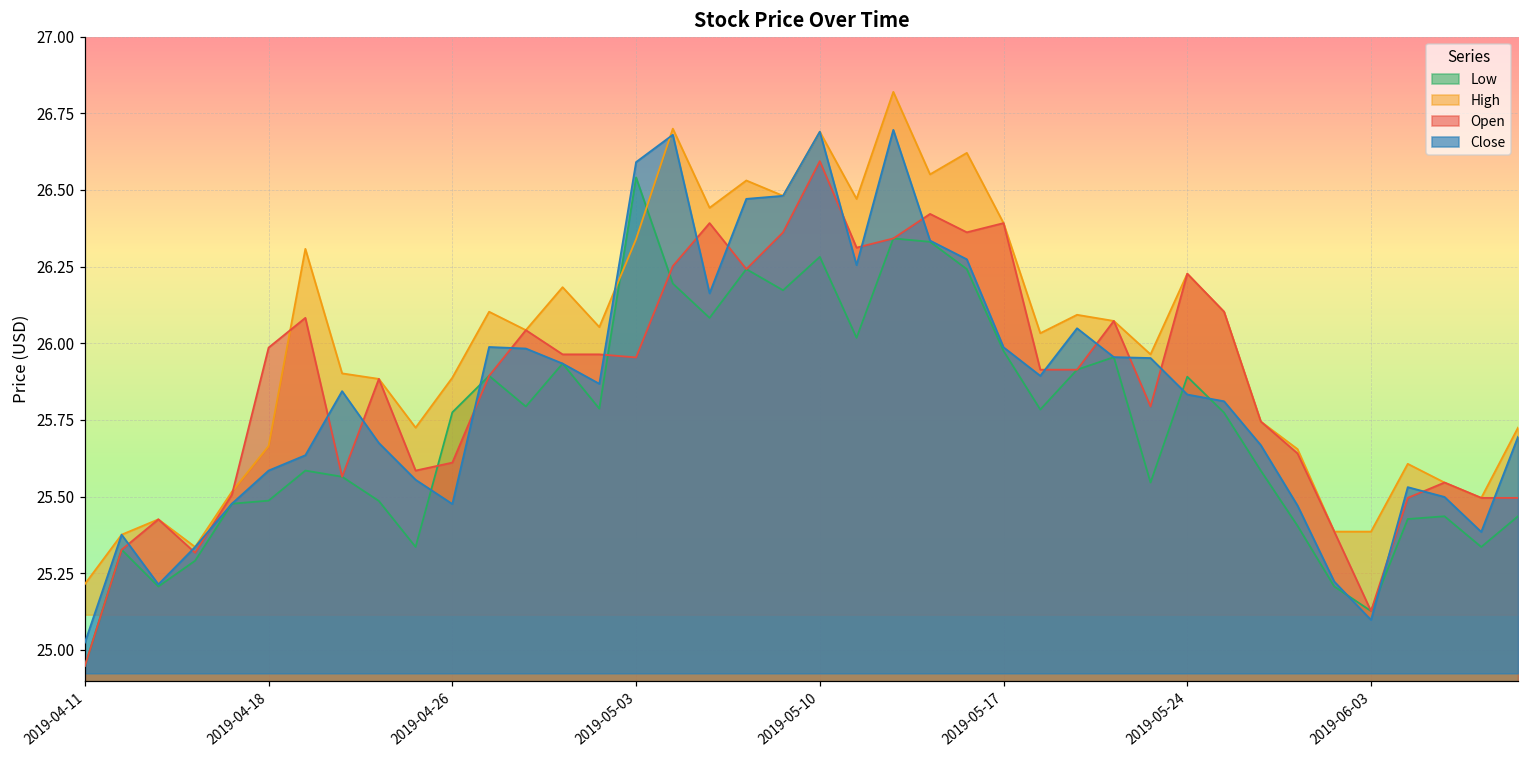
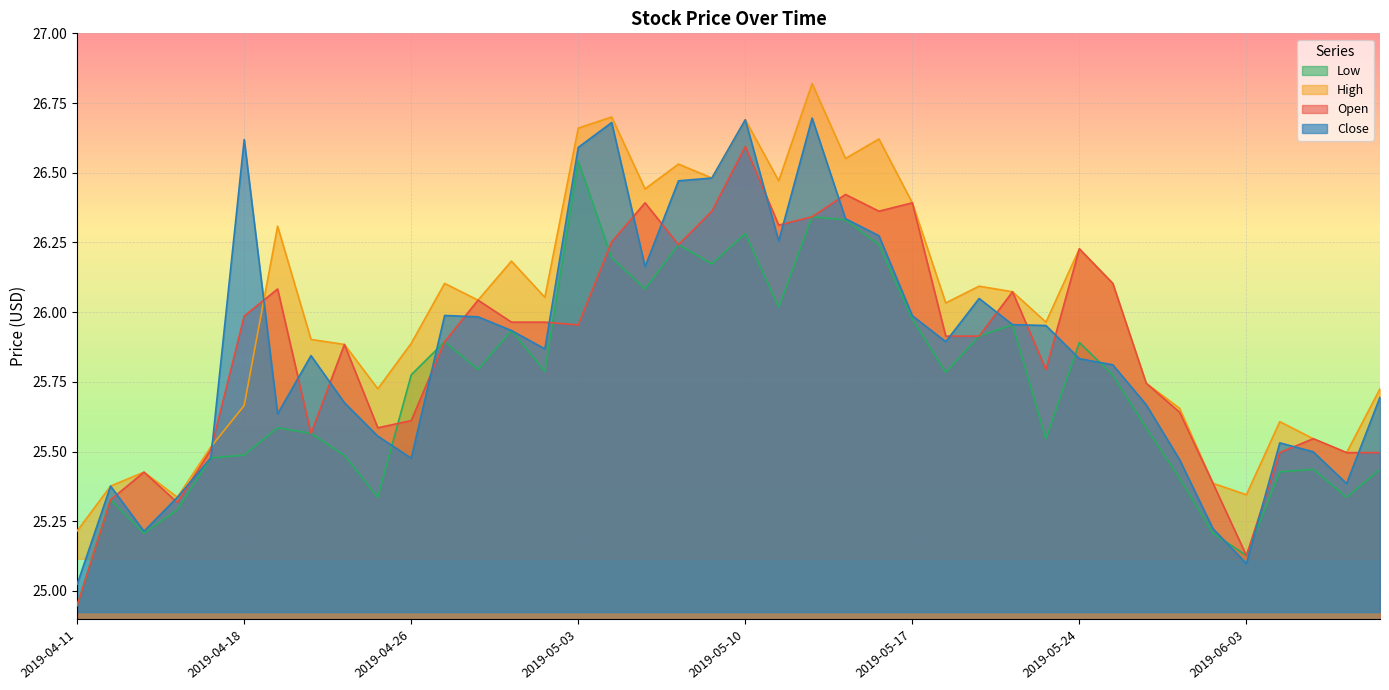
Close, 2019-04-18: 25.59 -> 26.62
High, 2019-05-03: 26.34 -> 26.66
High, 2019-06-03: 25.39 -> 25.35
